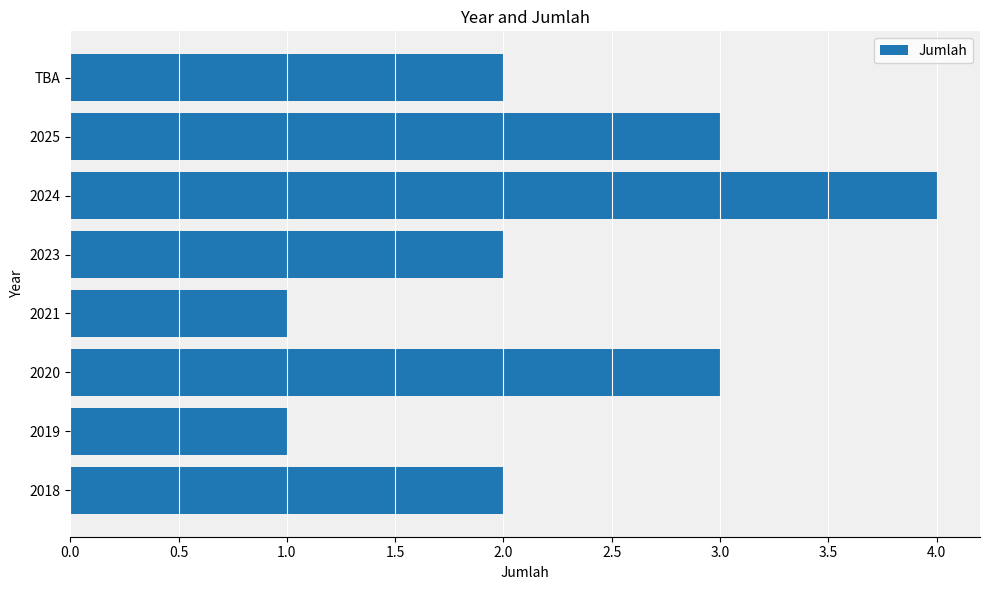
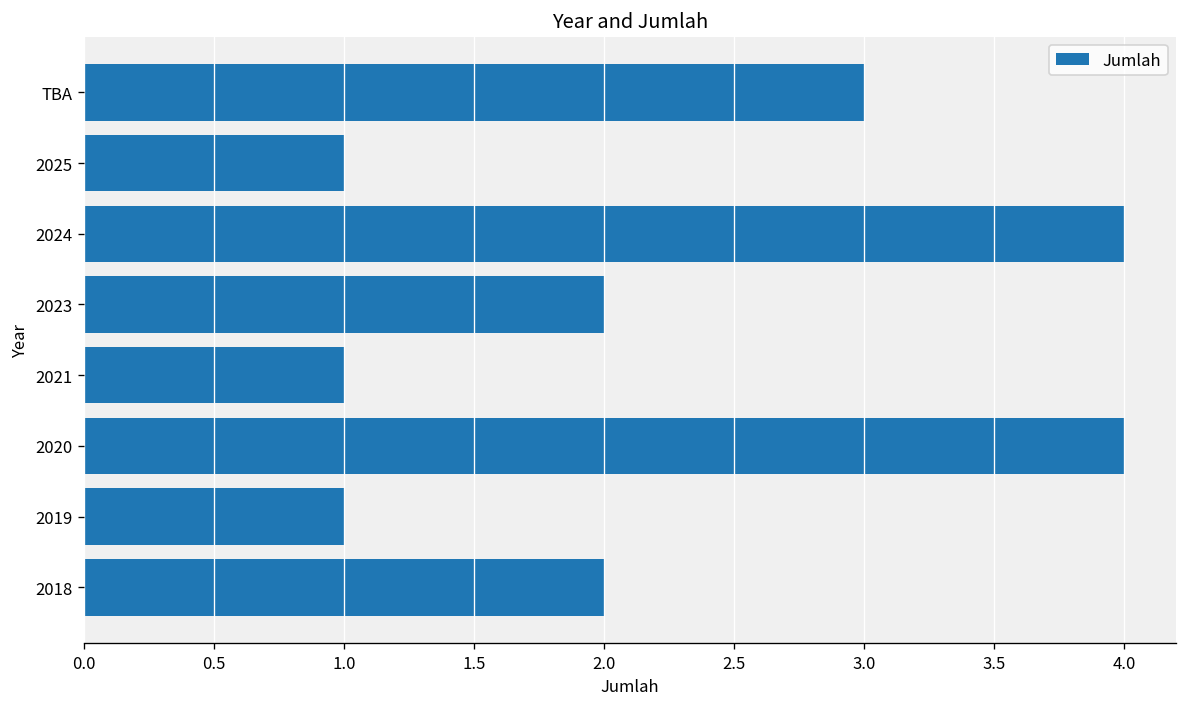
TBA: 2 -> 3
2025: 3 -> 1
2020: 3 -> 4
